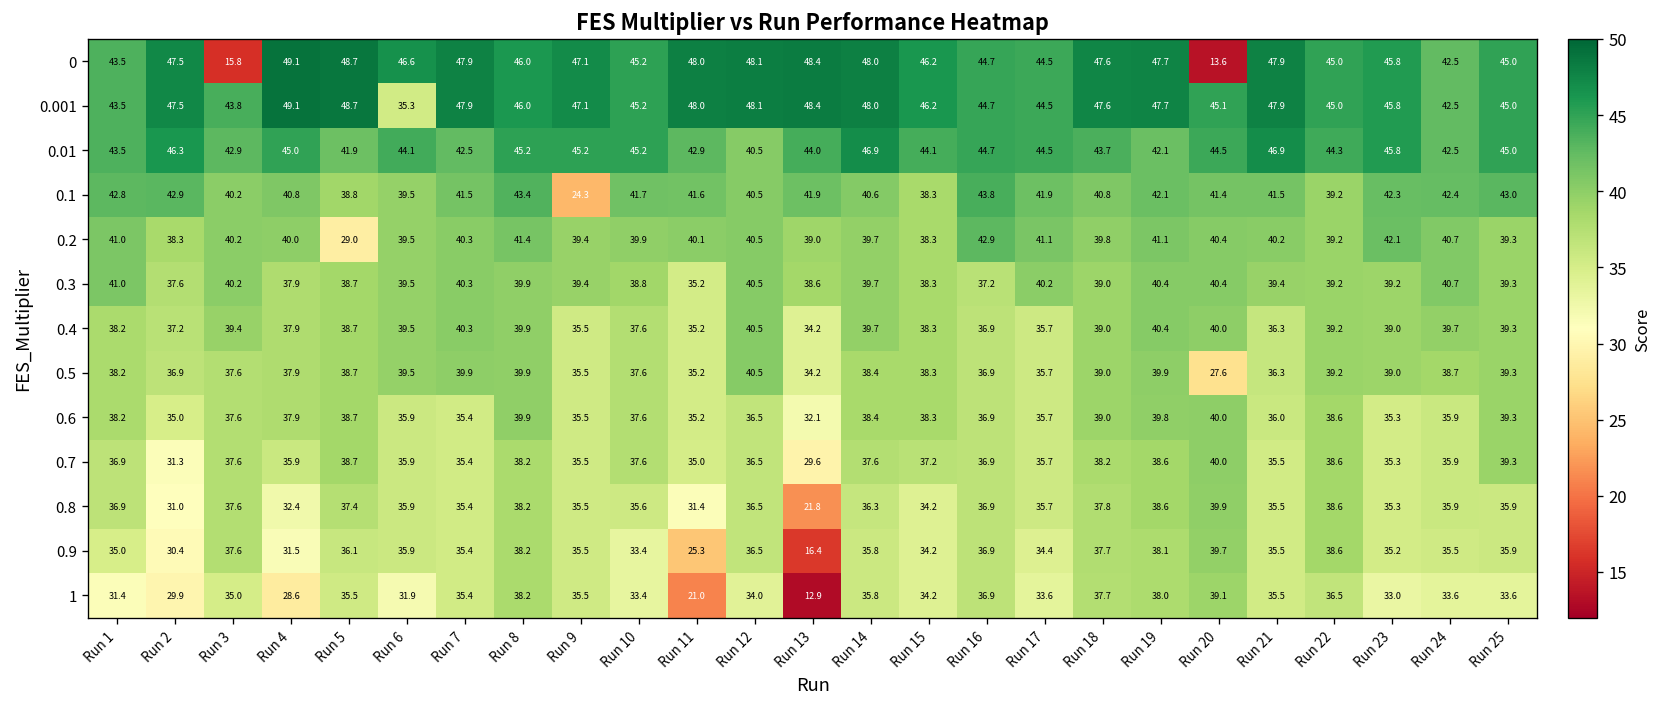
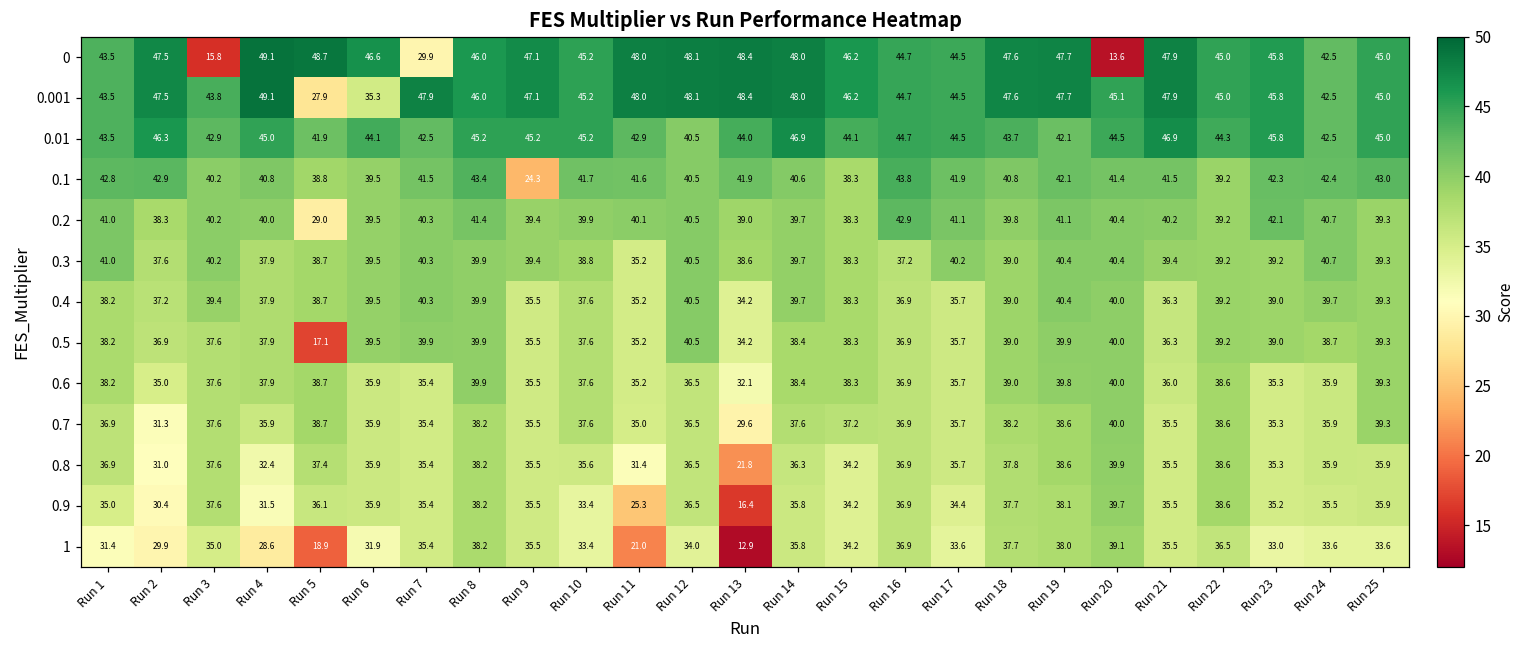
0, Run 7: 47.9 -> 29.9
0.001, Run 5: 48.7 -> 27.9
0.5, Run 5: 38.7 -> 17.1
0.5, Run 20: 27.6 -> 40.0
1, Run 5: 35.5 -> 18.9
